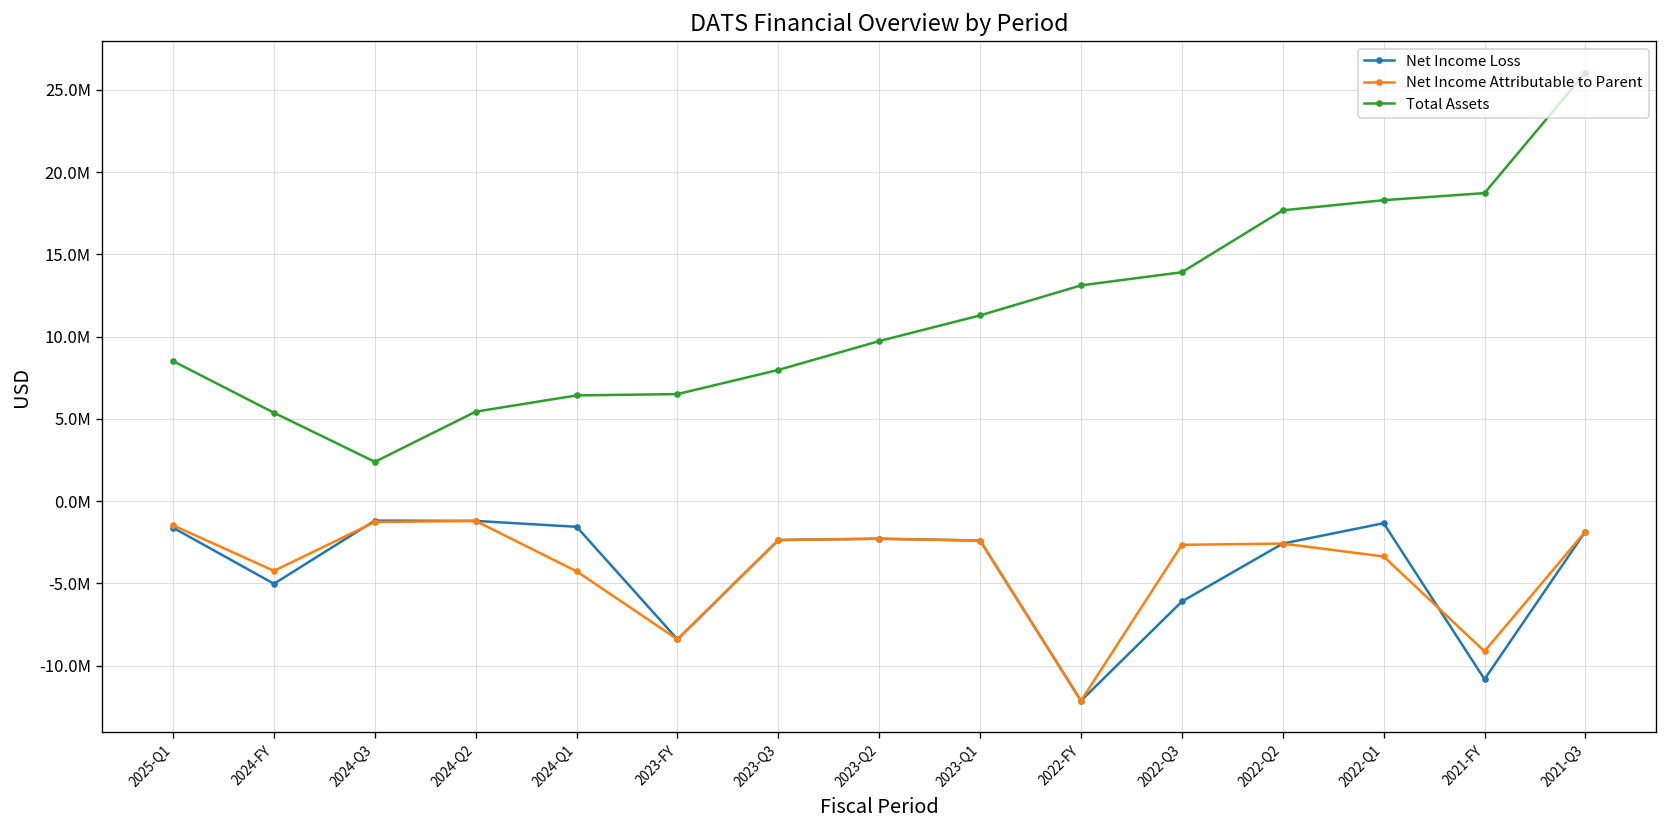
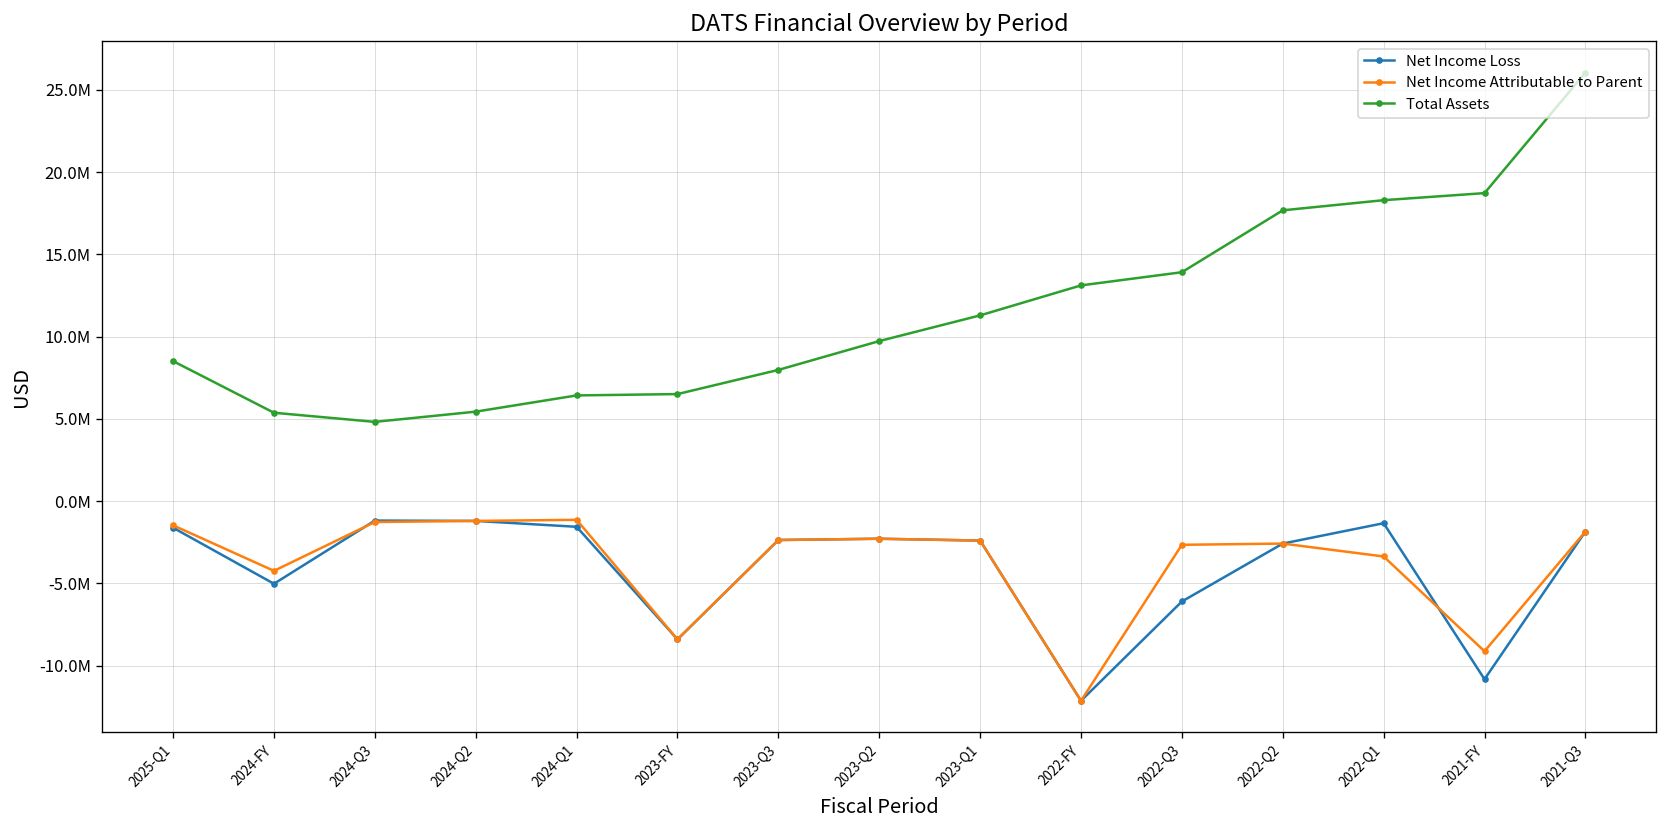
Total Assets, 2024-Q3: 2400000 -> 4800000
Net Income Attributable to Parent, 2024-Q1: -4300000 -> -1100000
